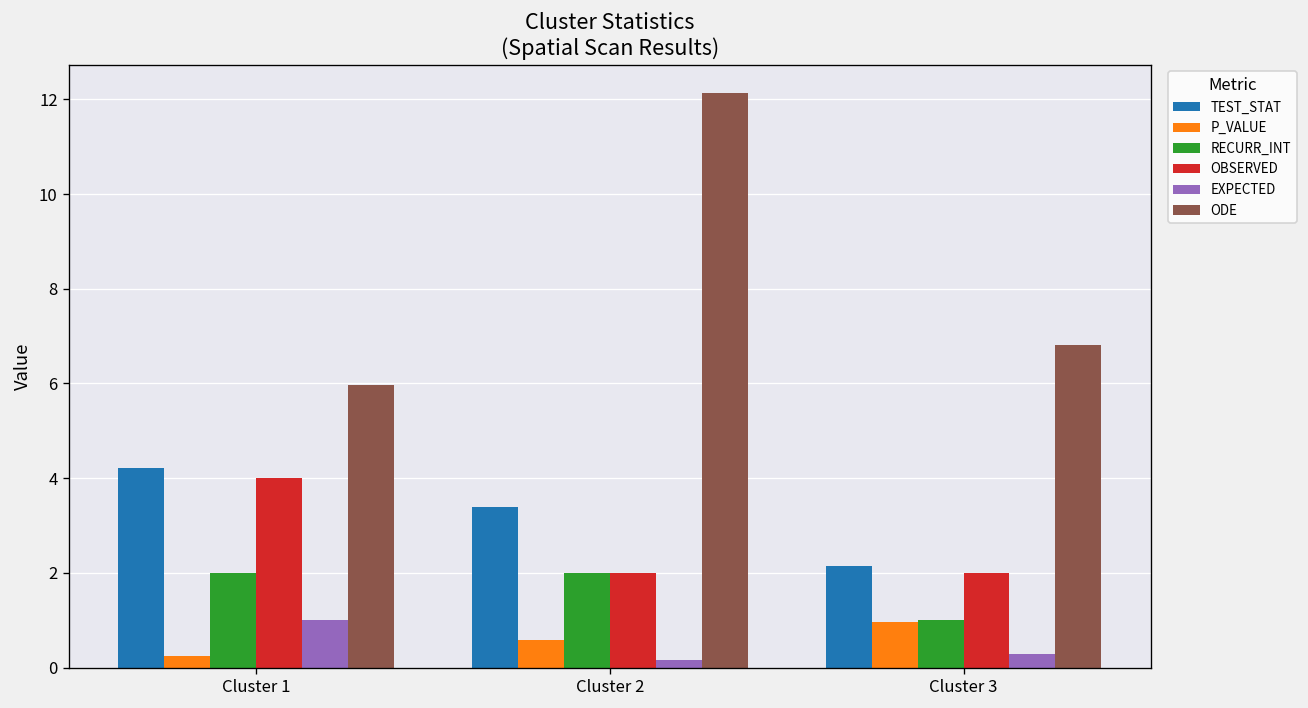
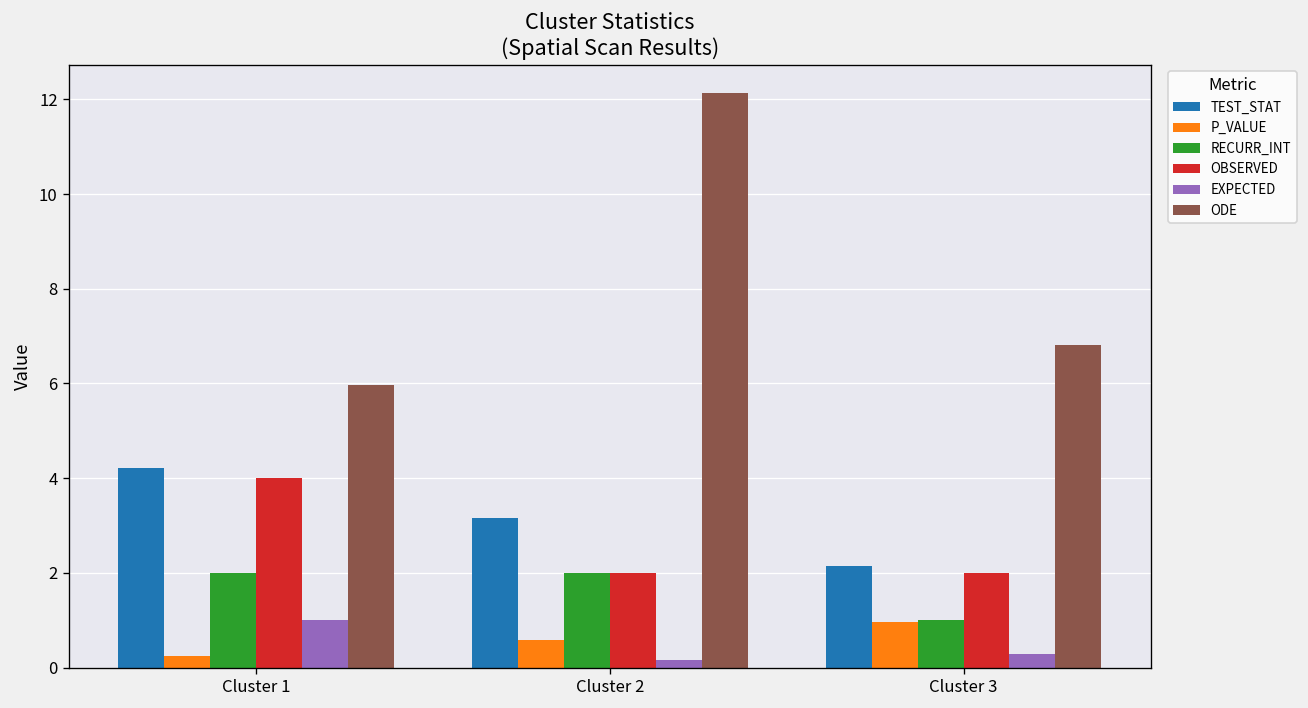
TEST_STAT, Cluster 2: 3.4 -> 3.2
